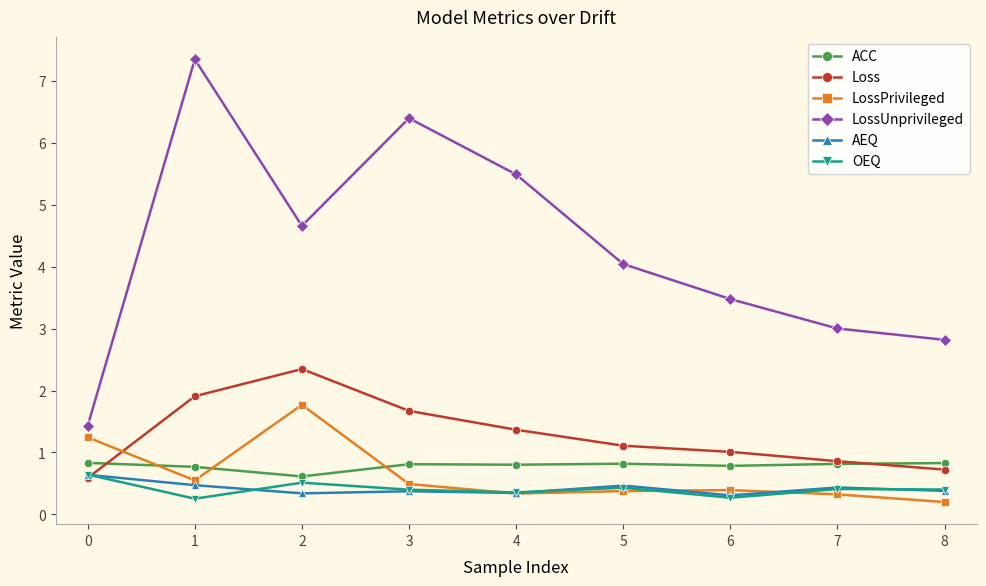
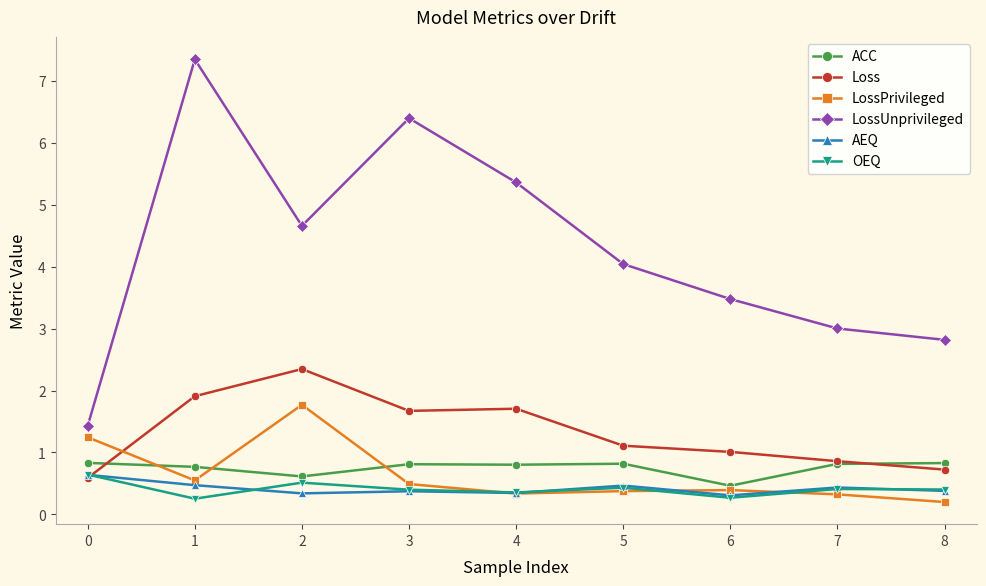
Loss, 4: 1.4 -> 1.7
LossUnprivileged, 4: 5.5 -> 5.4
ACC, 6: 0.8 -> 0.5
